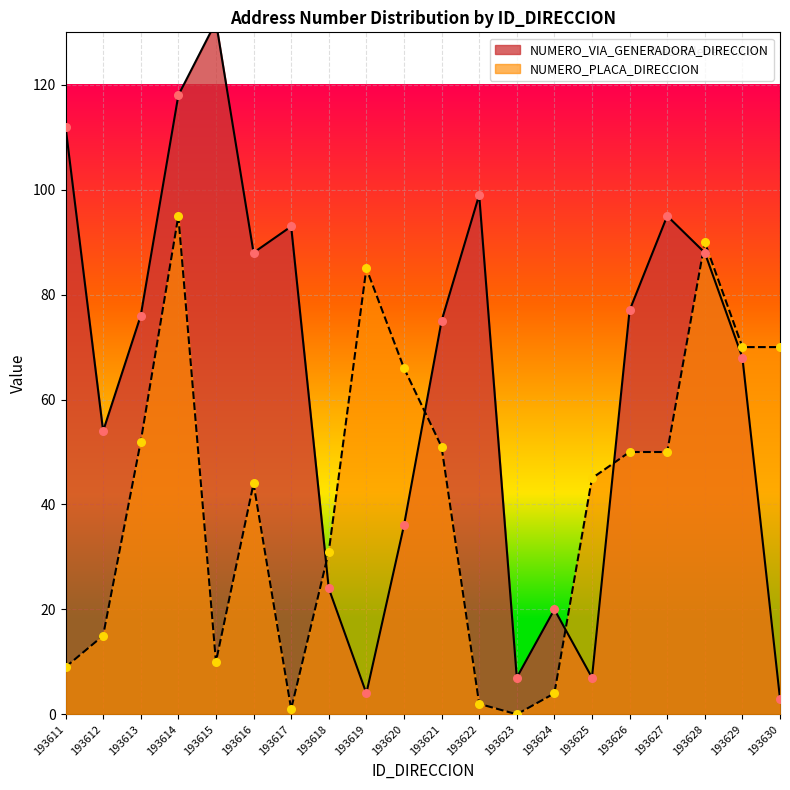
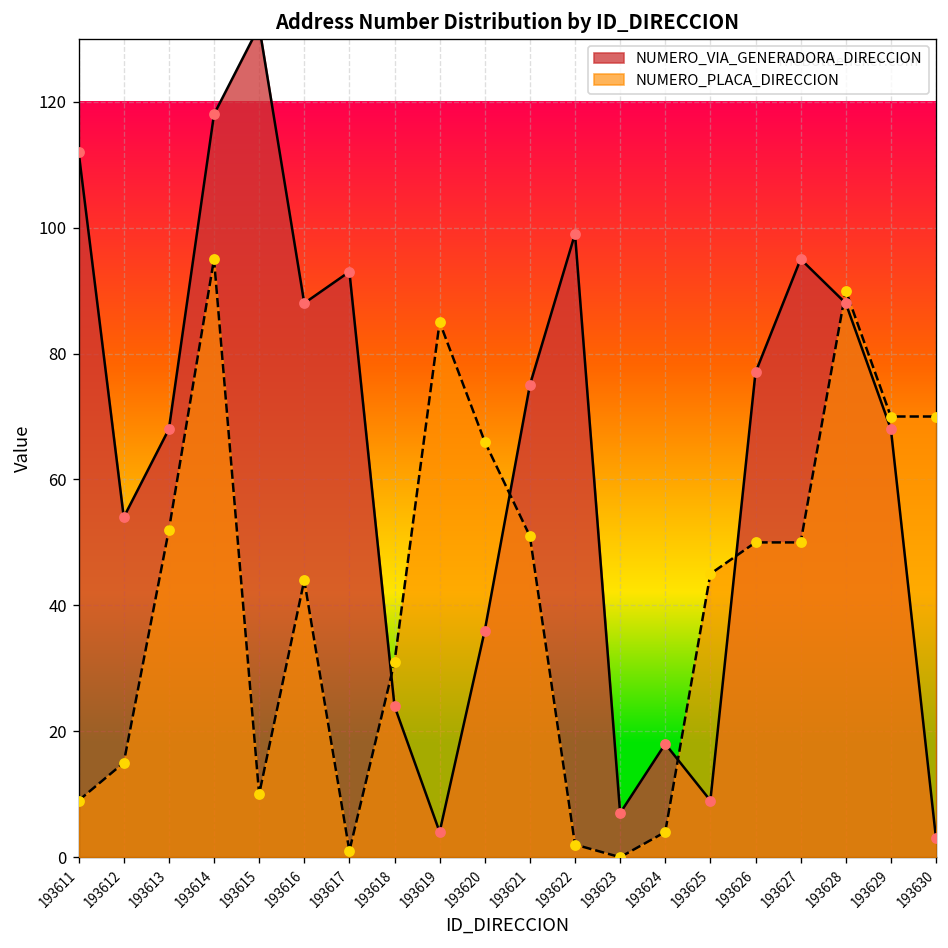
NUMERO_VIA_GENERADORA_DIRECCION, 193613: 76 -> 68
NUMERO_VIA_GENERADORA_DIRECCION, 193624: 20 -> 18
NUMERO_VIA_GENERADORA_DIRECCION, 193625: 7 -> 9
